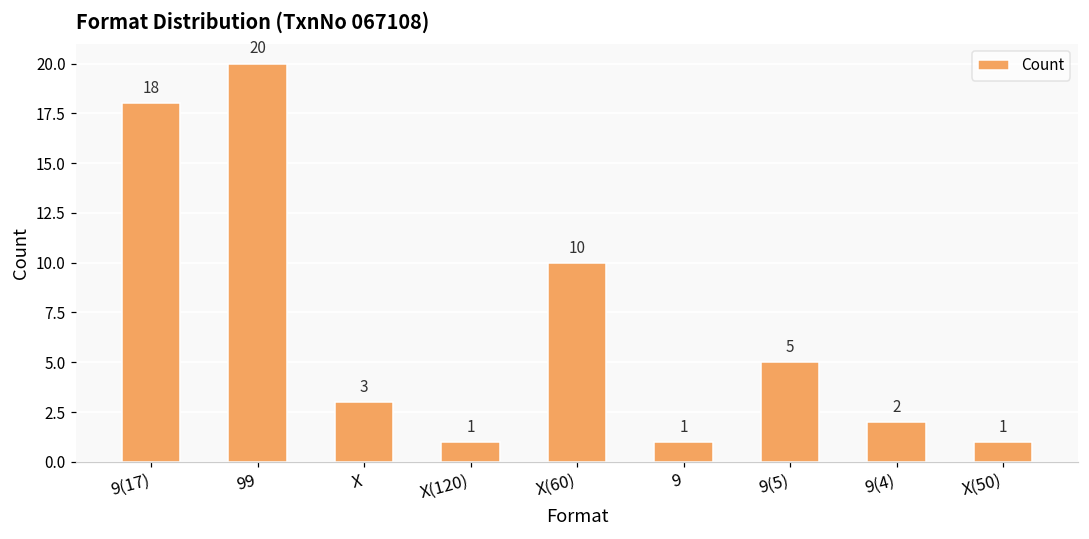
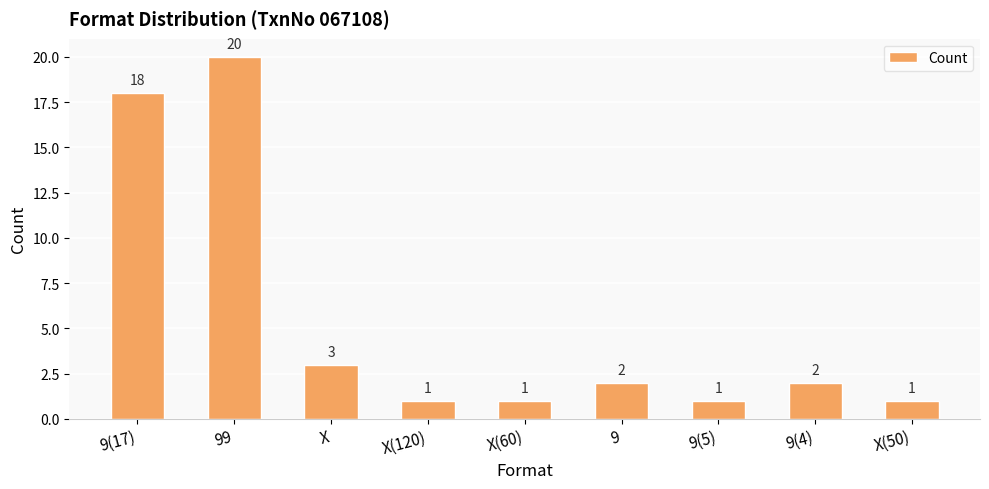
X(60): 10 -> 1
9: 1 -> 2
9(5): 5 -> 1
